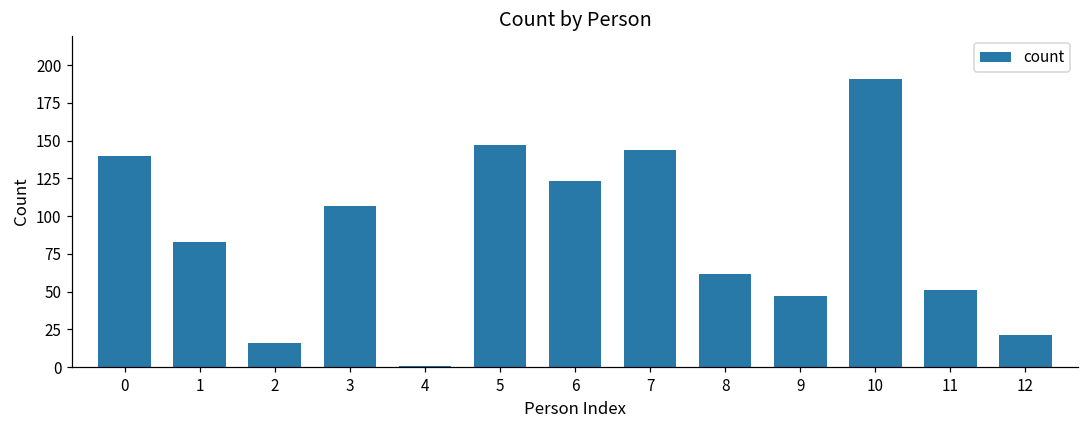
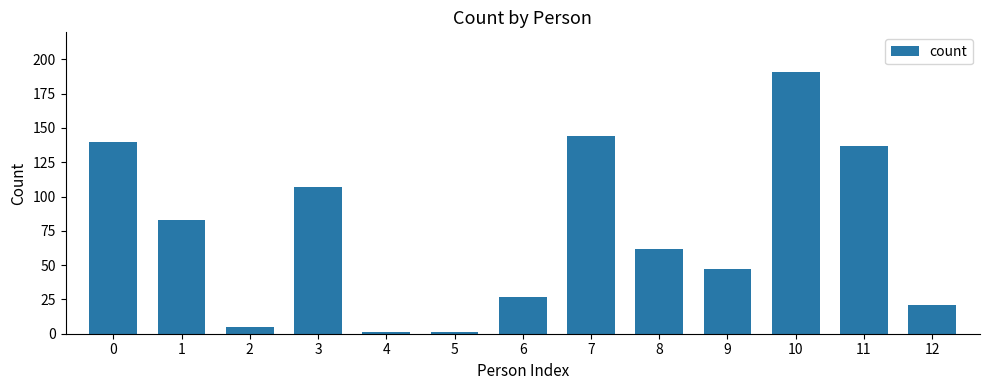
2: 16 -> 5
5: 147 -> 1
6: 123 -> 27
11: 51 -> 137
